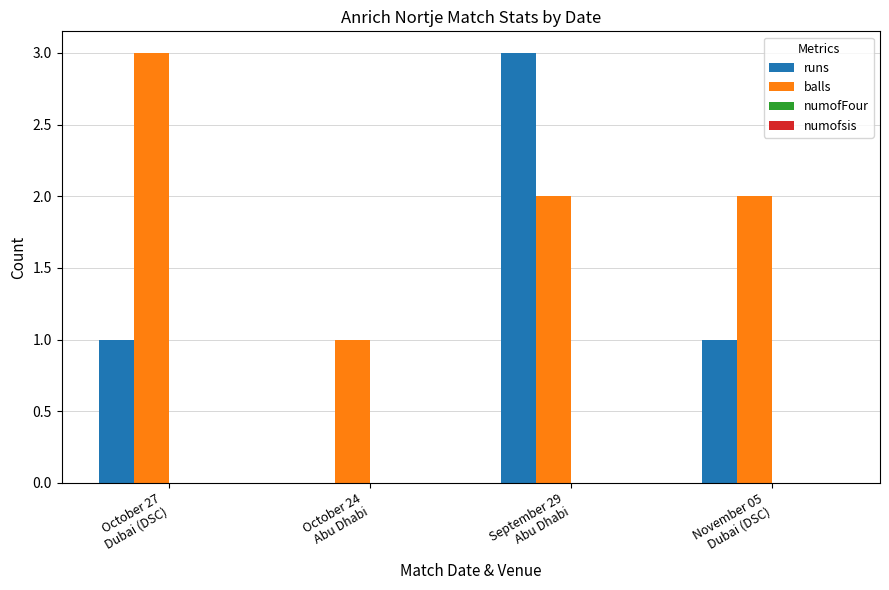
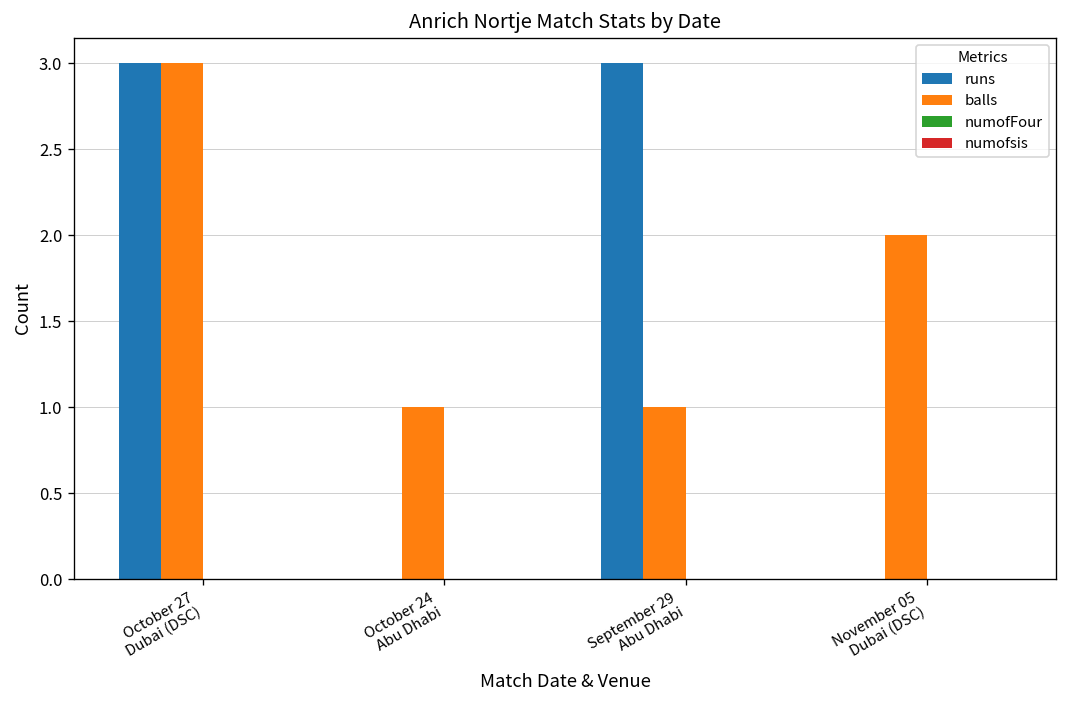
runs, October 27 Dubai (DSC): 1 -> 3
balls, September 29 Abu Dhabi: 2 -> 1
runs, November 05 Dubai (DSC): 1 -> 0
